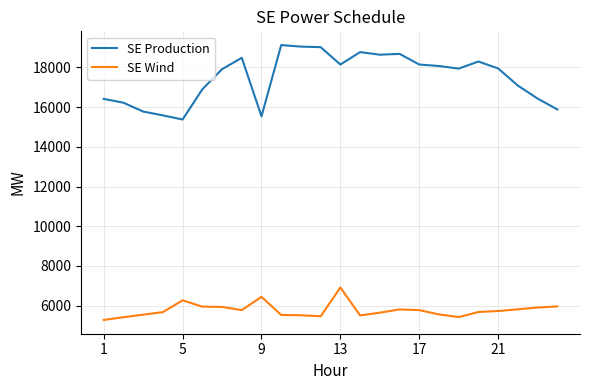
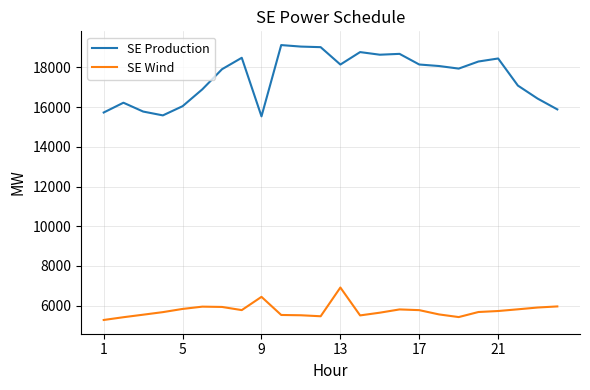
SE Production, 1: 16400 -> 15700
SE Production, 5: 15400 -> 16000
SE Wind, 5: 6300 -> 5800
SE Production, 21: 17900 -> 18400
